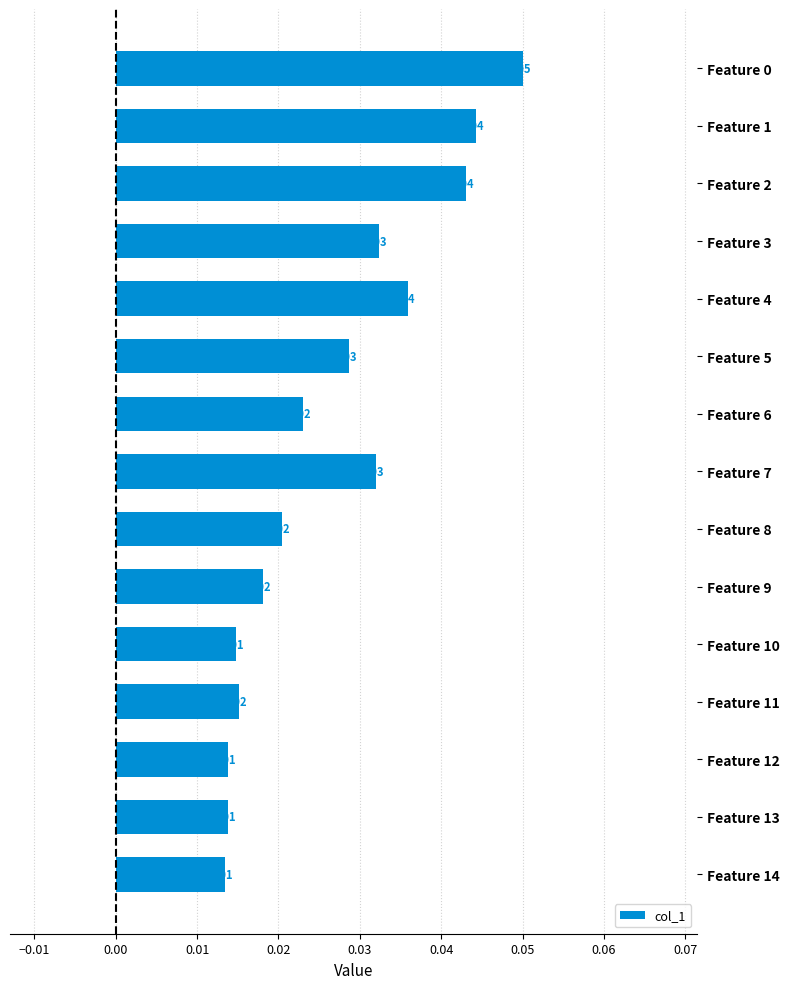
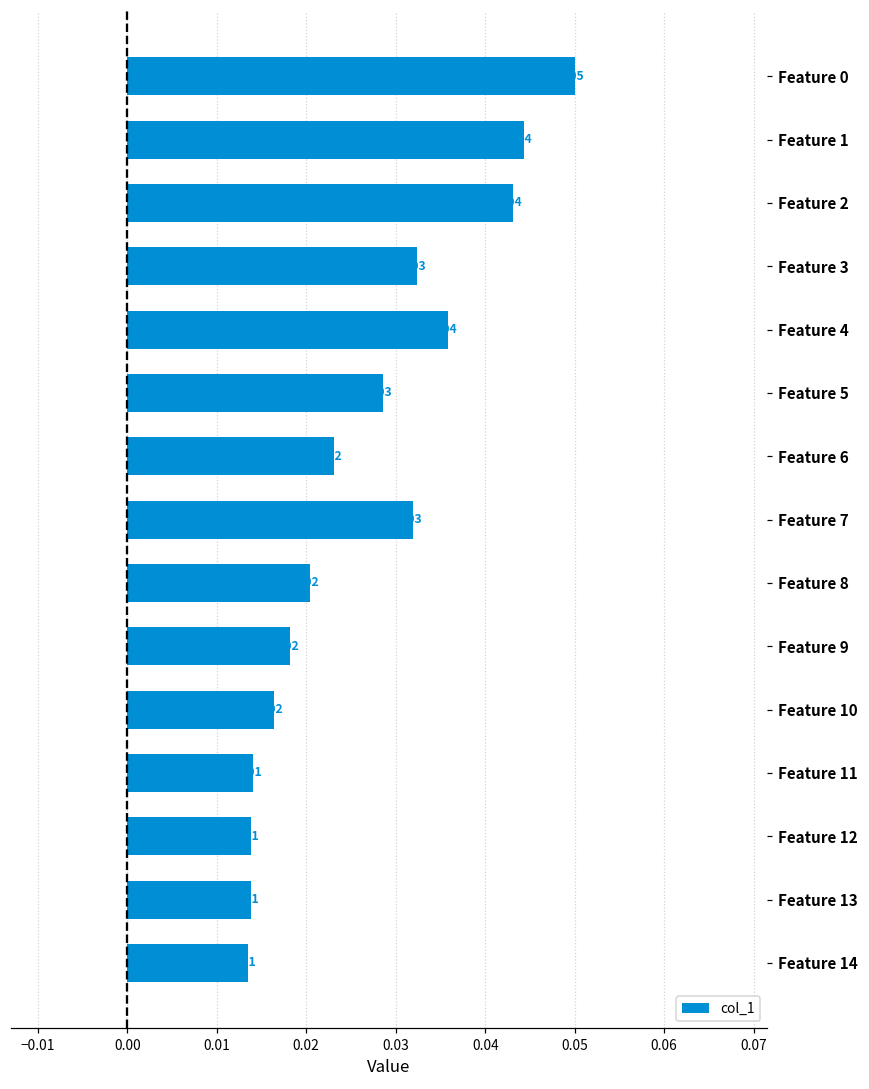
Feature 10: 0.015 -> 0.016
Feature 11: 0.015 -> 0.014
